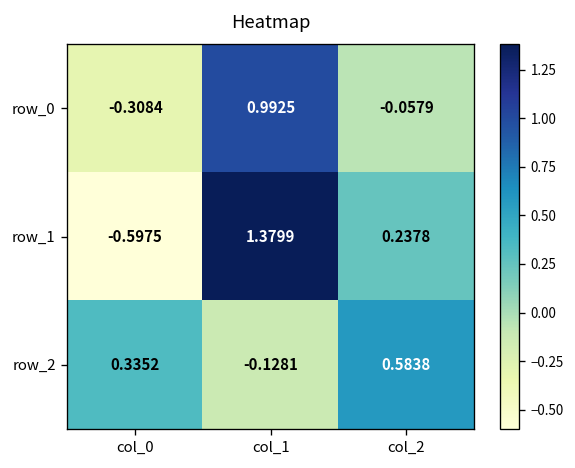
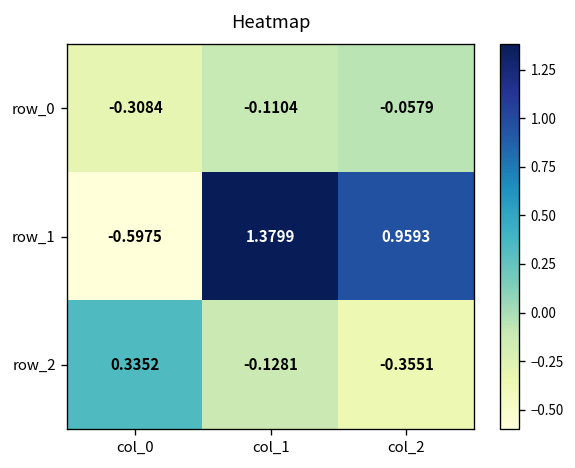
row_0, col_1: 0.9925 -> -0.1104
row_1, col_2: 0.2378 -> 0.9593
row_2, col_2: 0.5838 -> -0.3551
